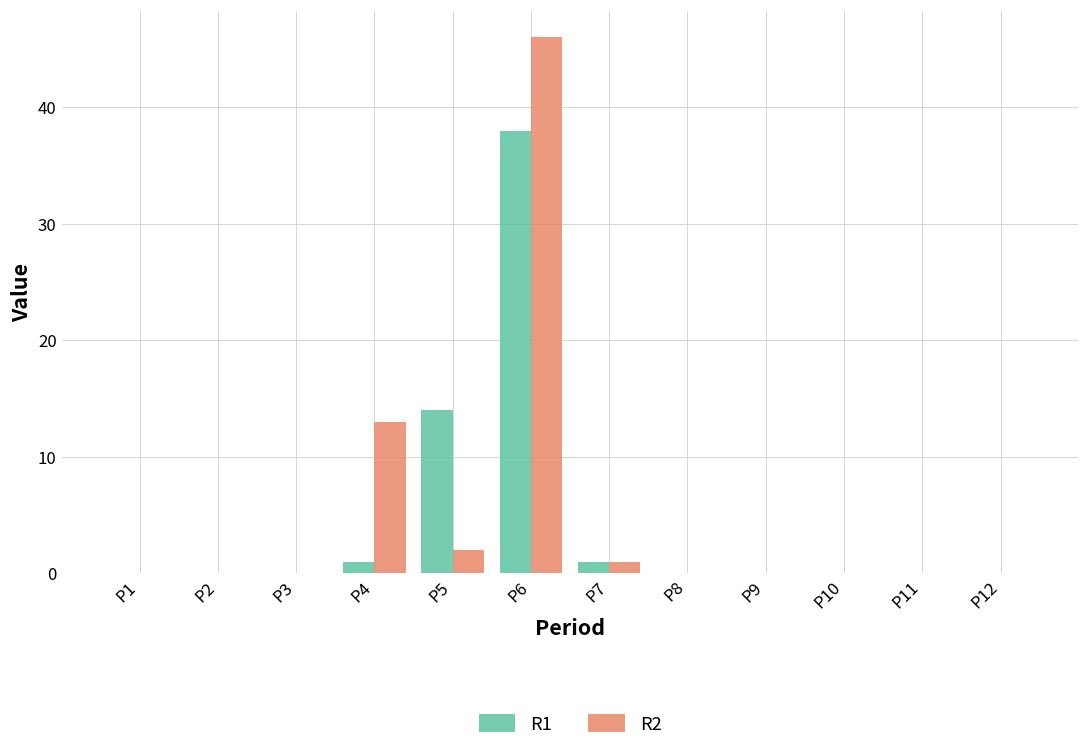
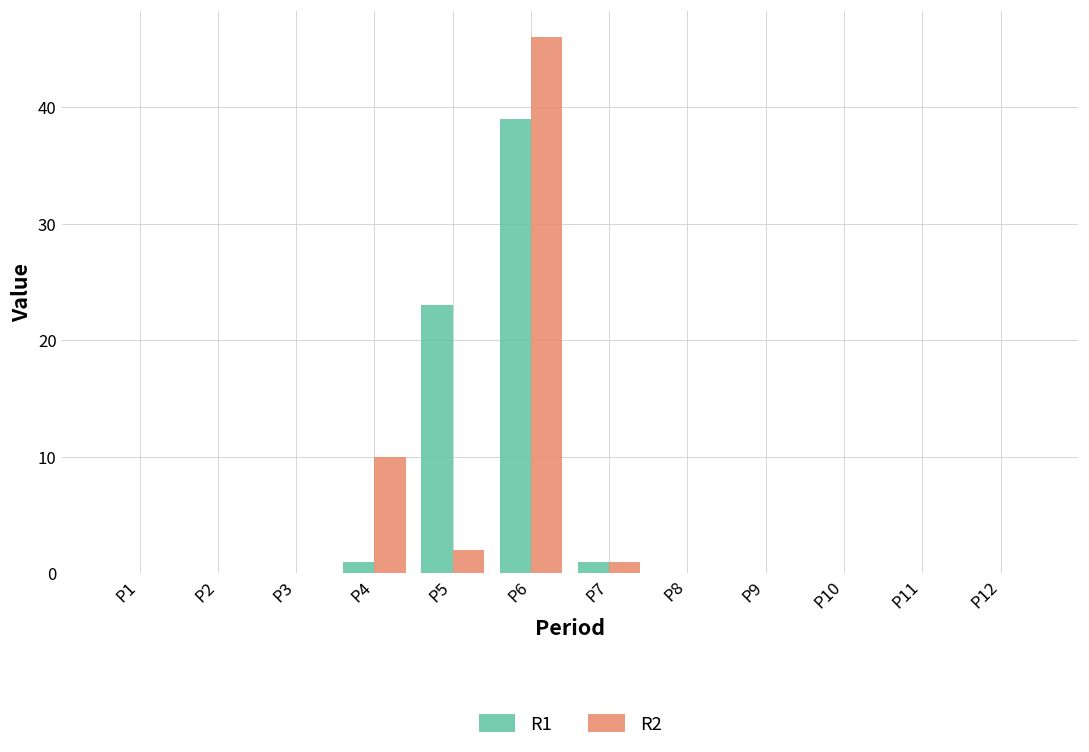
R2, P4: 13 -> 10
R1, P5: 14 -> 23
R1, P6: 38 -> 39
